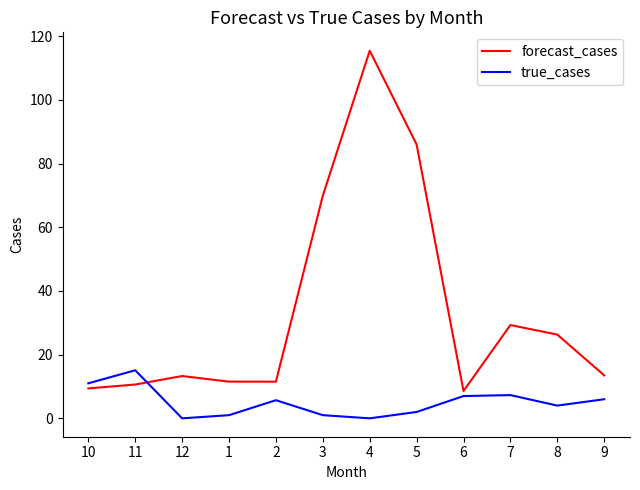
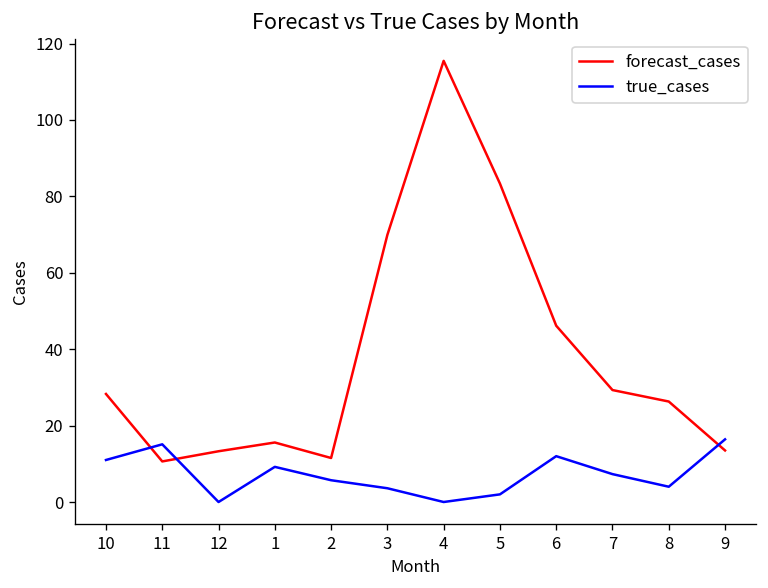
forecast_cases, 10: 9 -> 28
forecast_cases, 1: 12 -> 16
true_cases, 1: 1 -> 9
true_cases, 3: 1 -> 4
forecast_cases, 5: 86 -> 83
forecast_cases, 6: 9 -> 46
true_cases, 6: 7 -> 12
true_cases, 9: 6 -> 16
